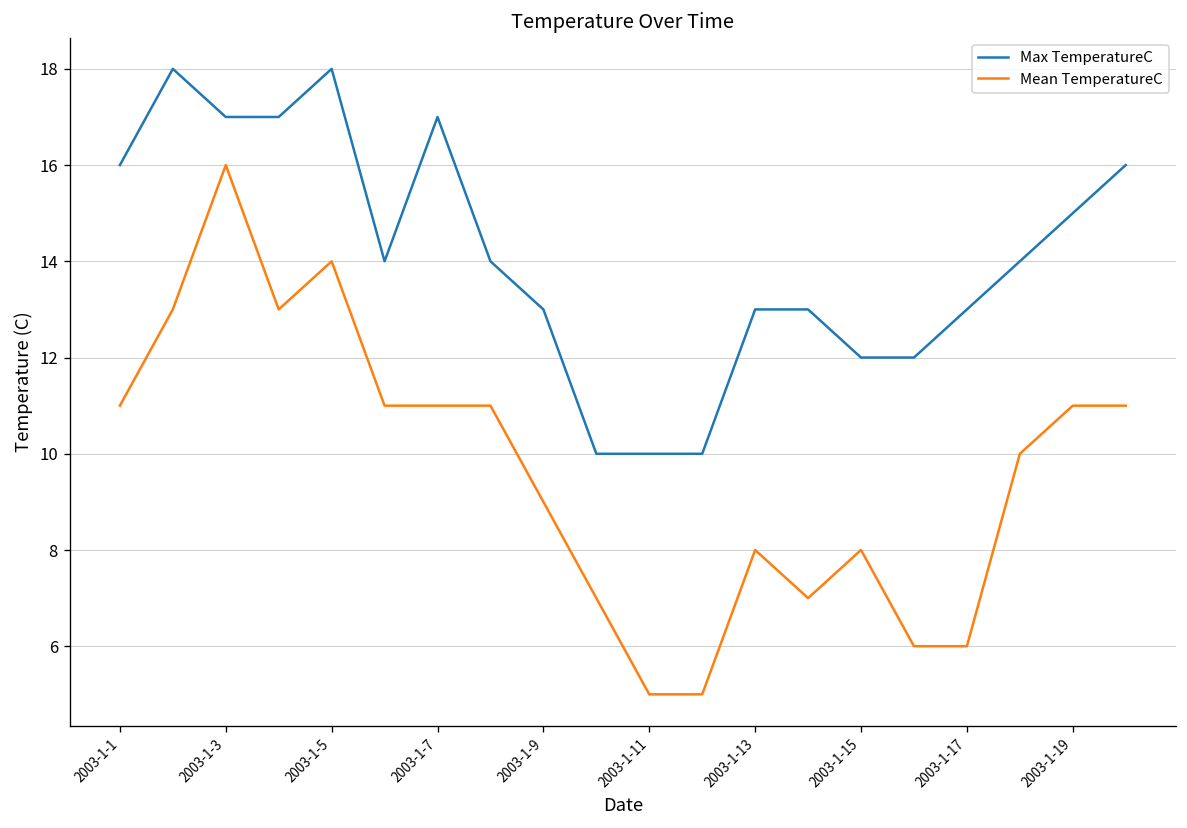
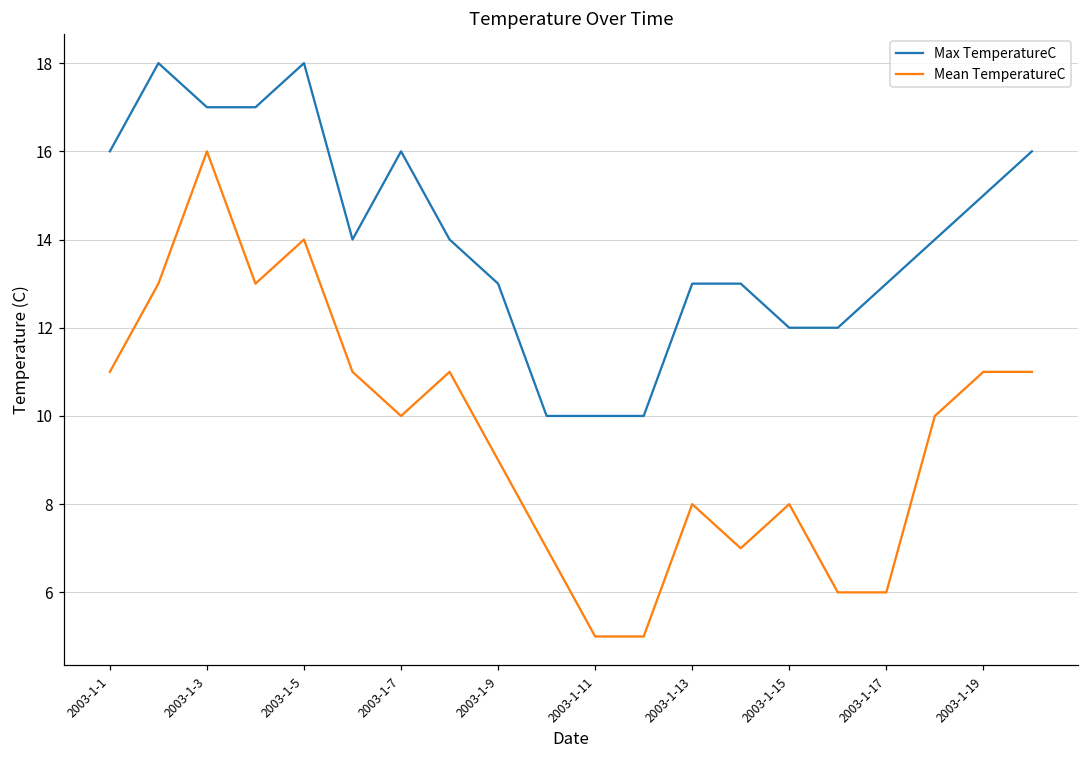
Max TemperatureC, 2003-1-7: 17 -> 16
Mean TemperatureC, 2003-1-7: 11 -> 10
